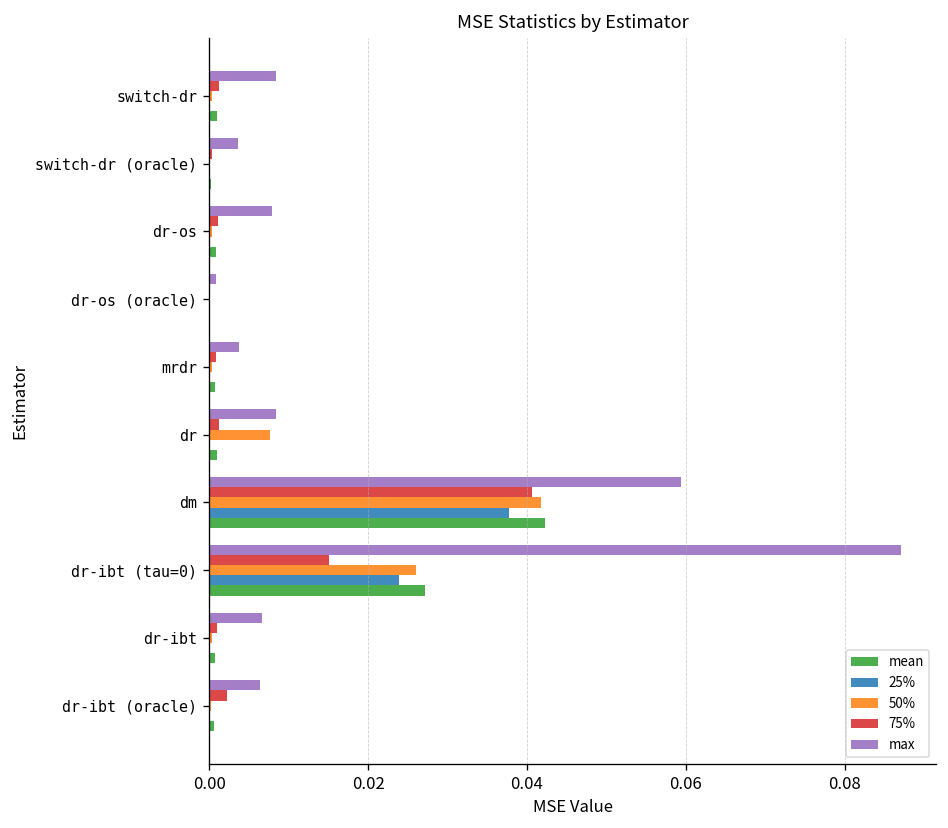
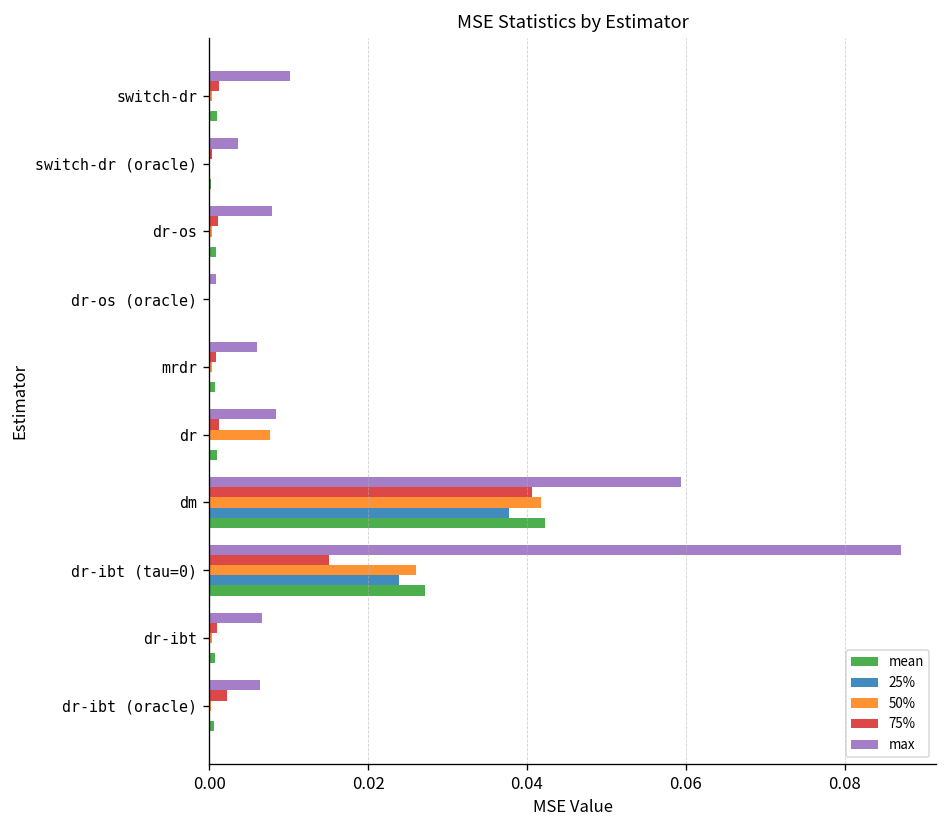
max, switch-dr: 0.008 -> 0.010
max, mrdr: 0.004 -> 0.006
